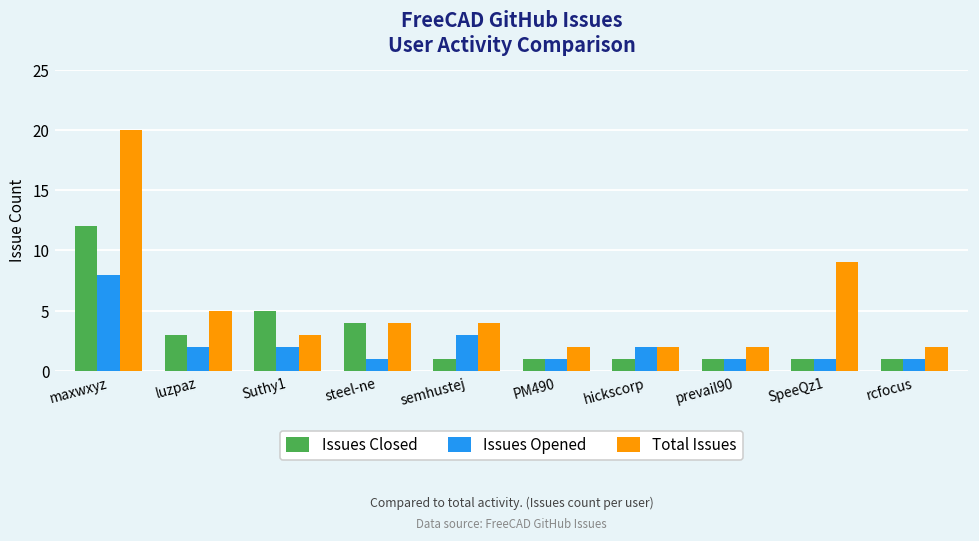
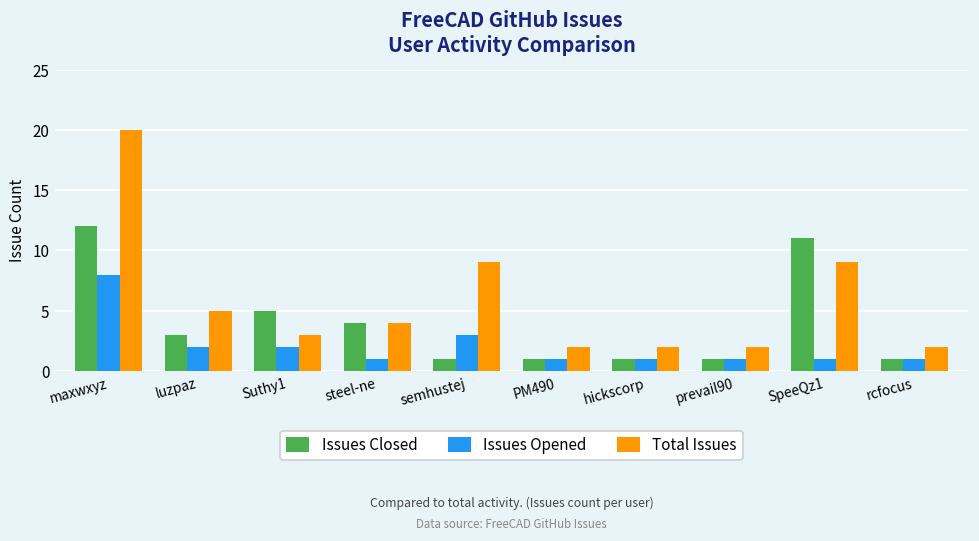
Total Issues, semhustej: 4 -> 9
Issues Opened, hickscorp: 2 -> 1
Issues Closed, SpeeQz1: 1 -> 11
